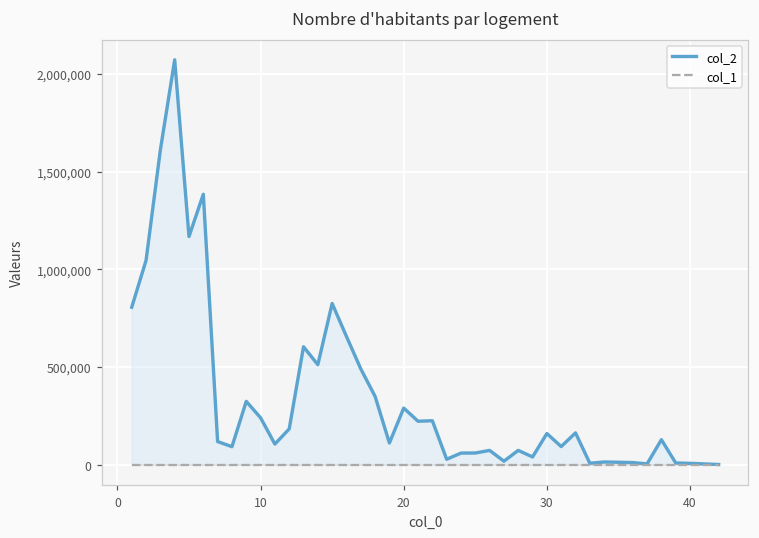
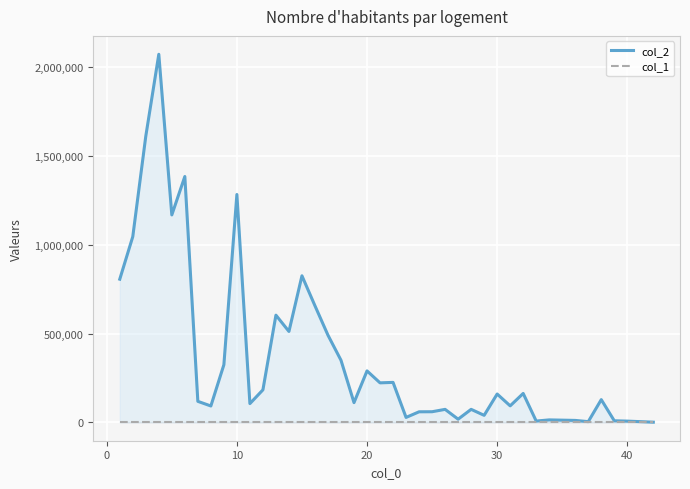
col_2, 10: 240,000 -> 1,280,000
